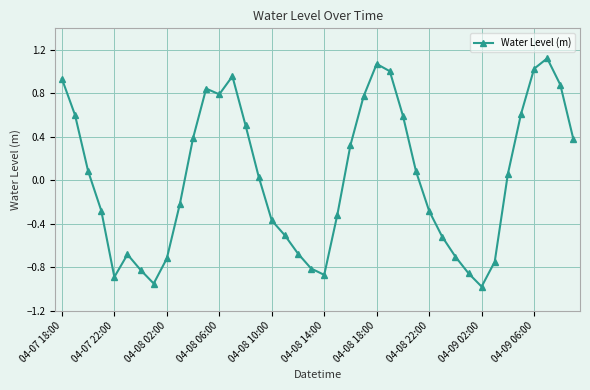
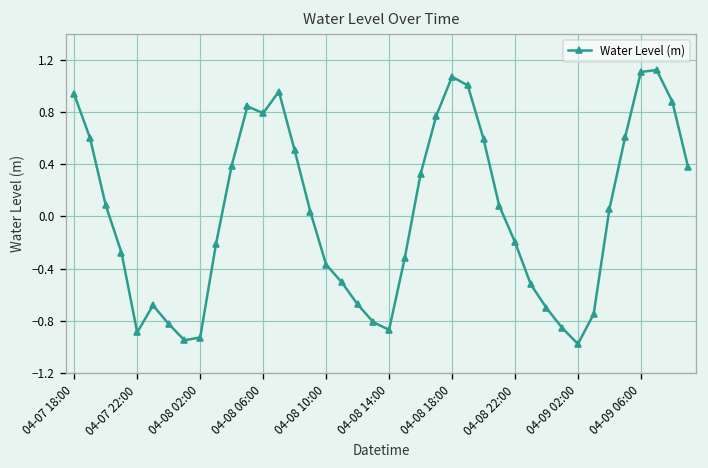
04-08 02:00: -0.72 -> -0.93
04-08 22:00: -0.28 -> -0.20
04-09 06:00: 1.03 -> 1.11
